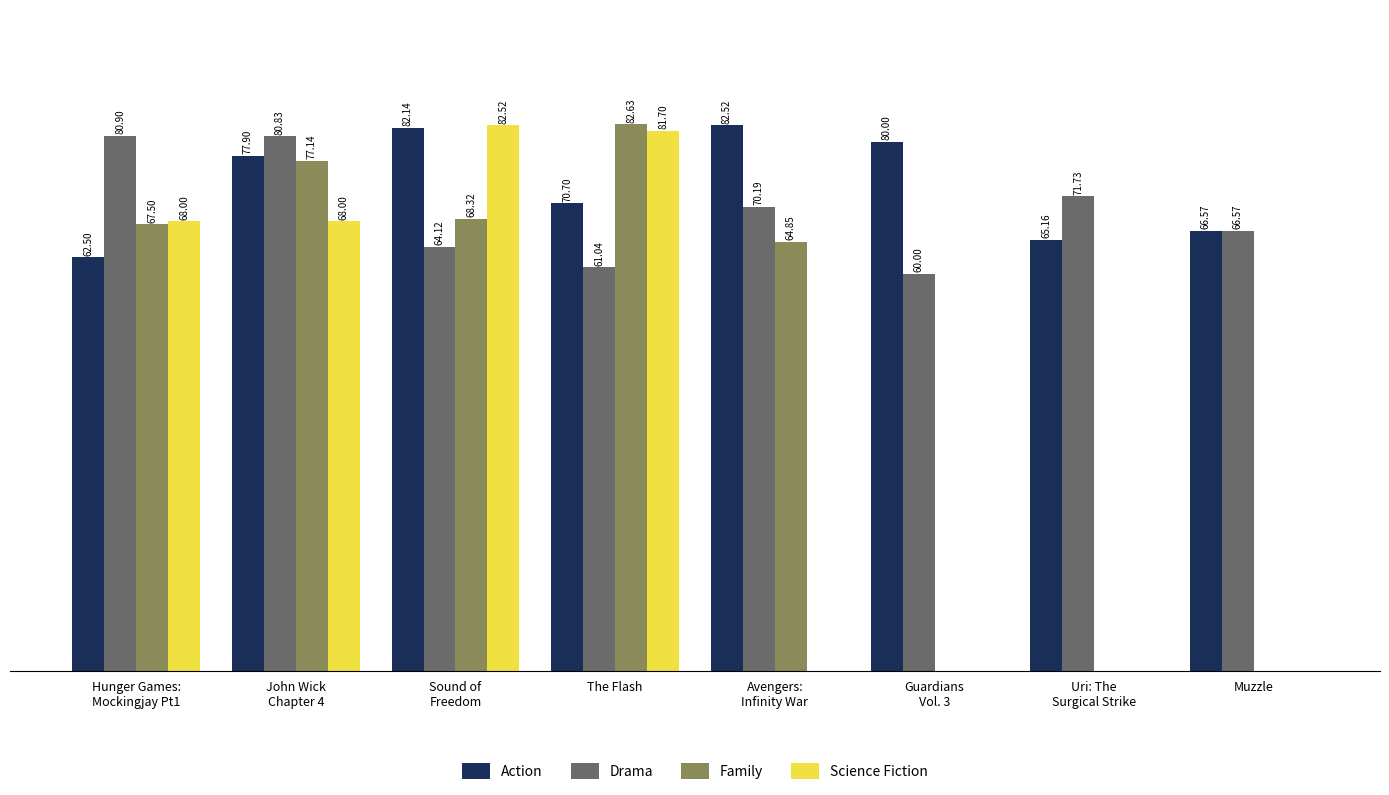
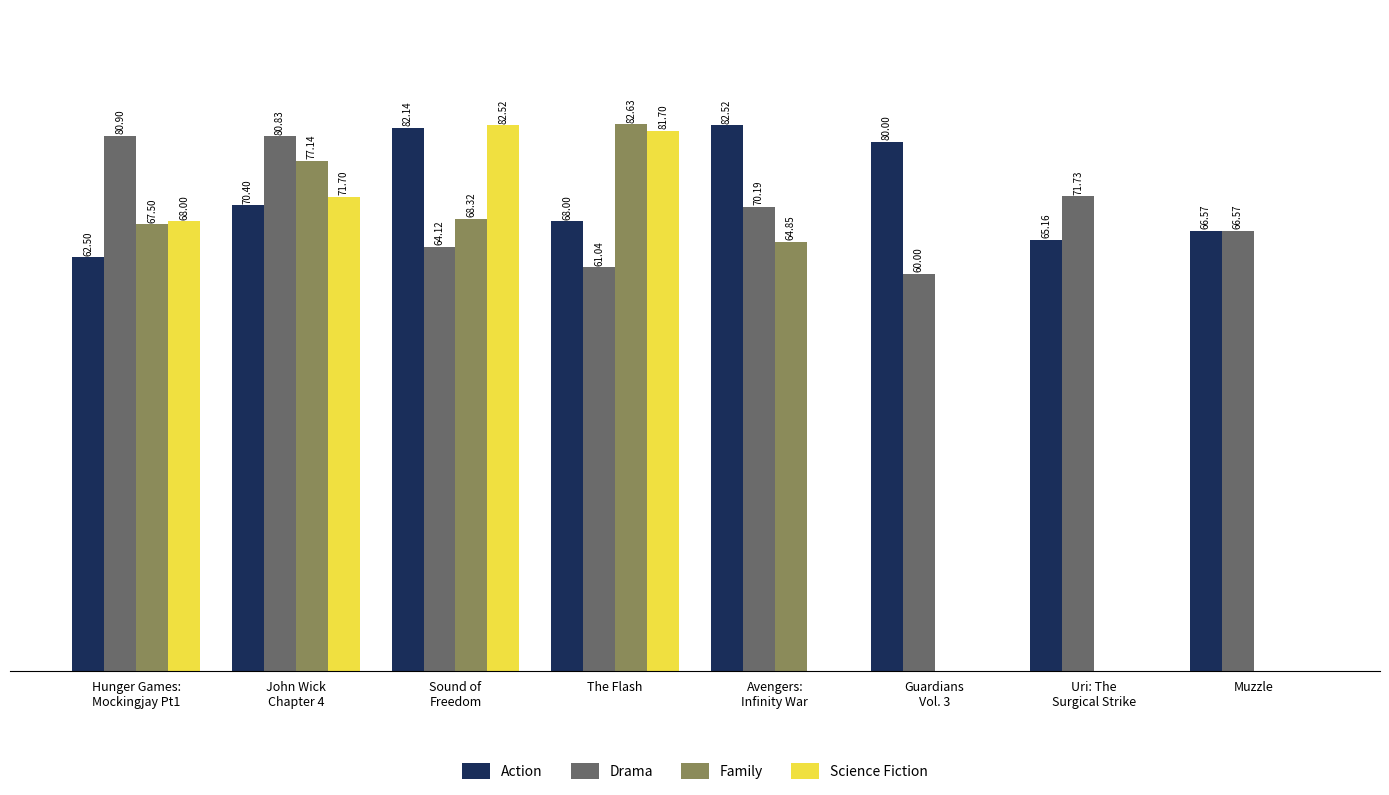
Action, John Wick Chapter 4: 77.90 -> 70.40
Science Fiction, John Wick Chapter 4: 68.00 -> 71.70
Action, The Flash: 70.70 -> 68.00
